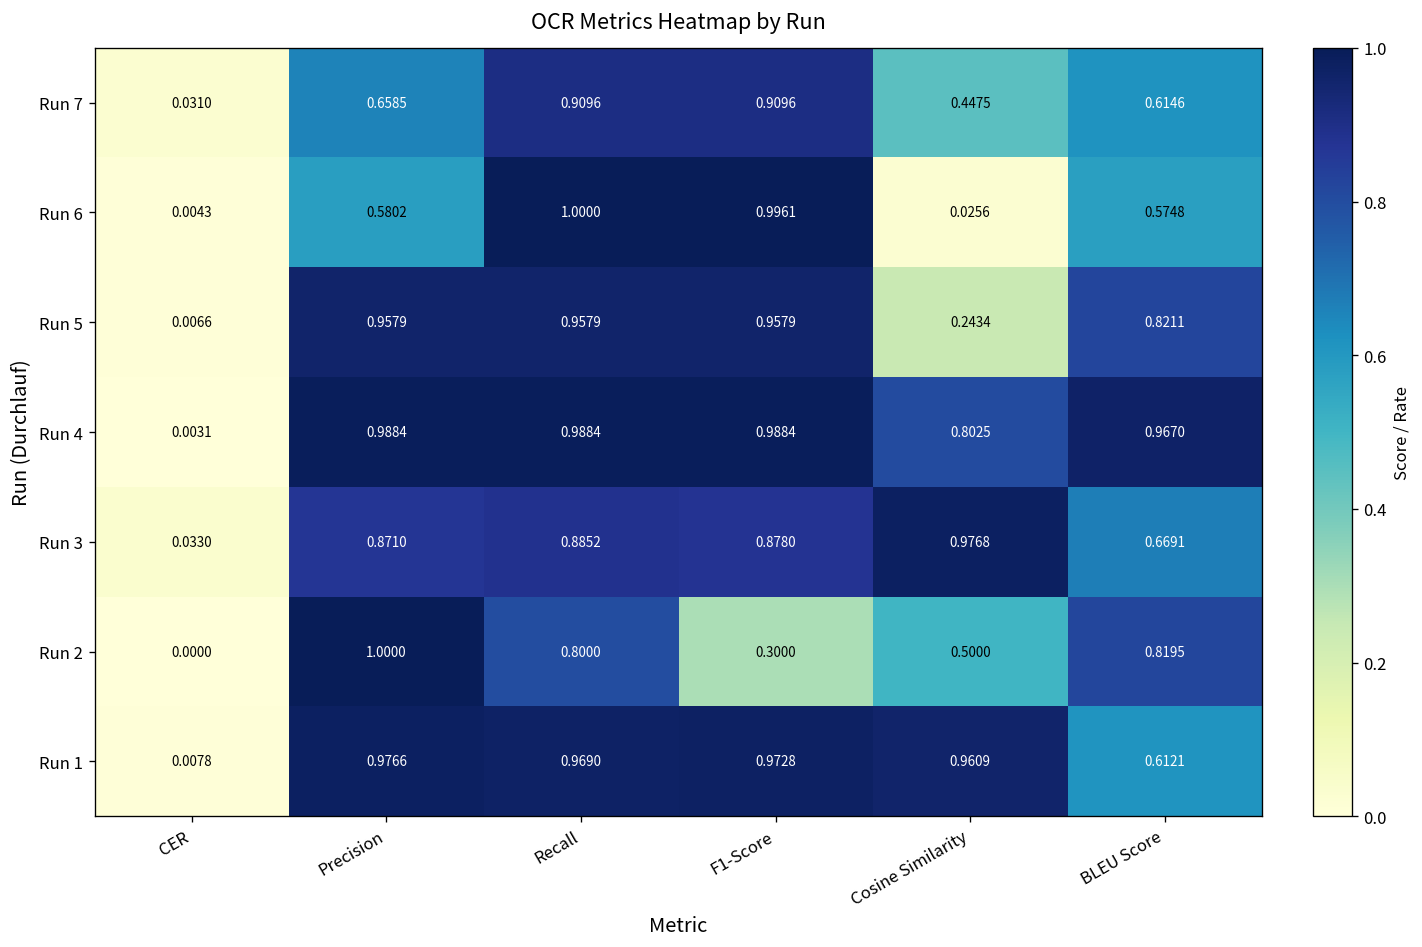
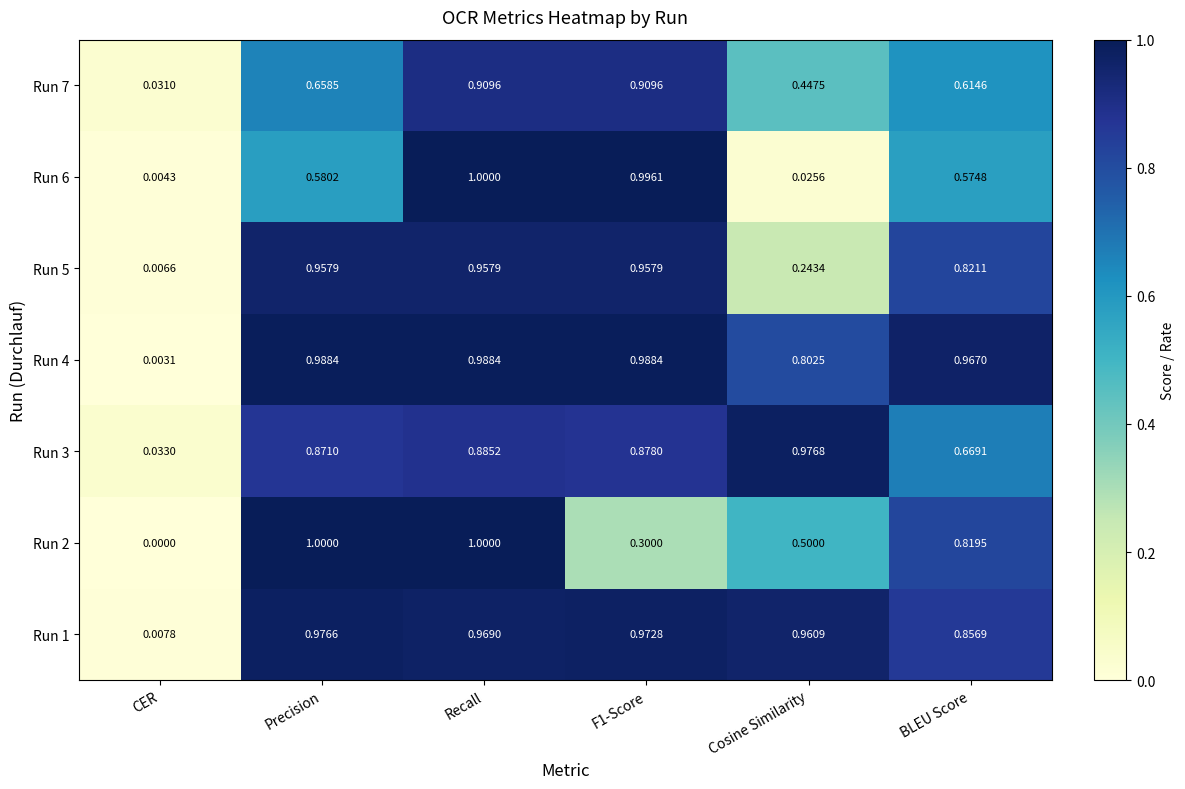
Run 2, Recall: 0.8000 -> 1.0000
Run 1, BLEU Score: 0.6121 -> 0.8569
